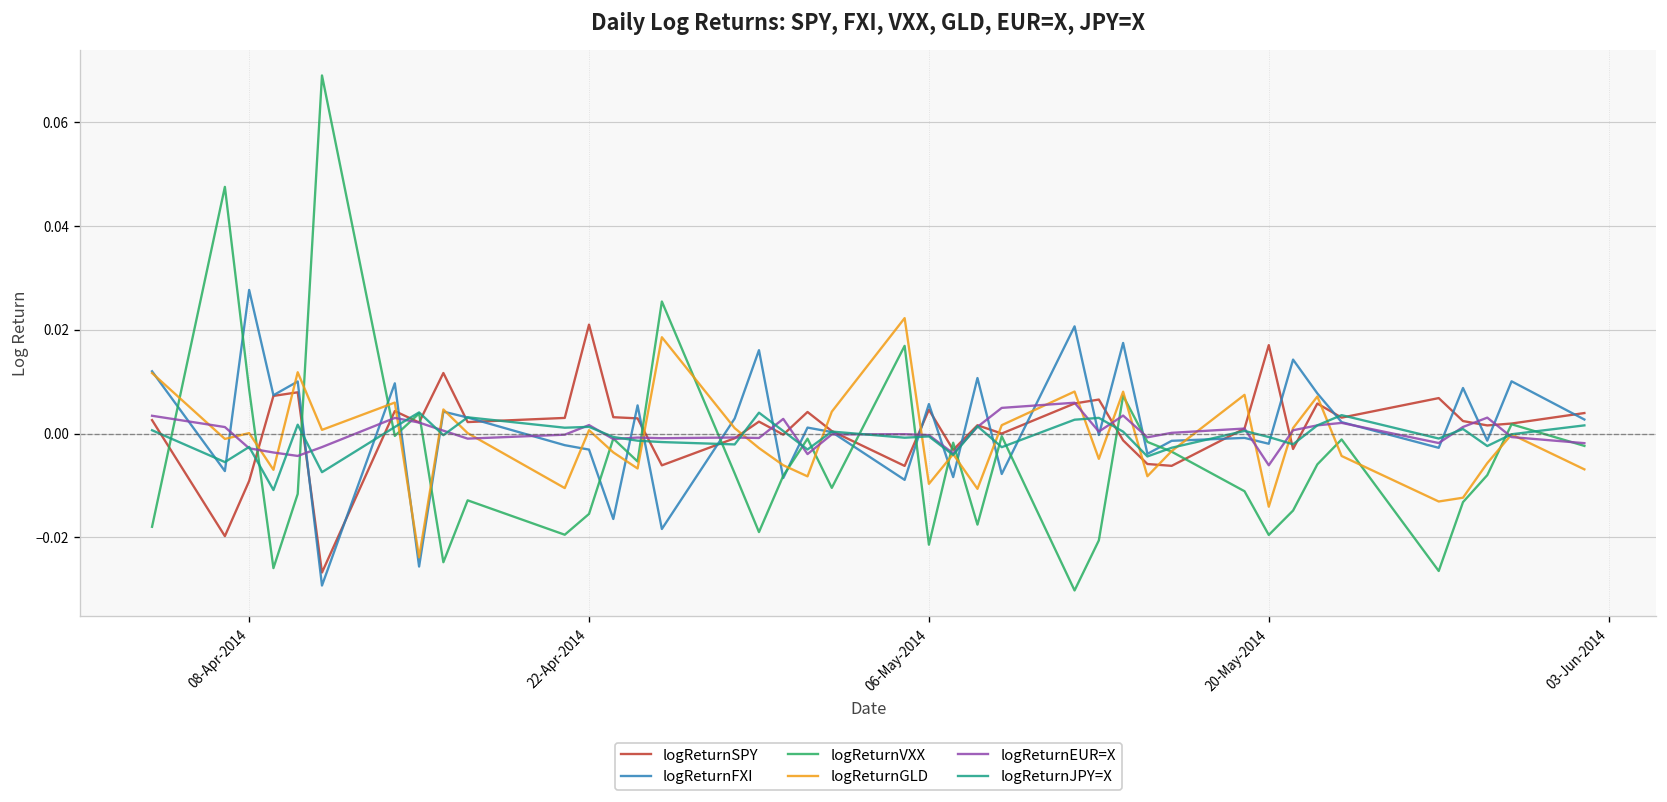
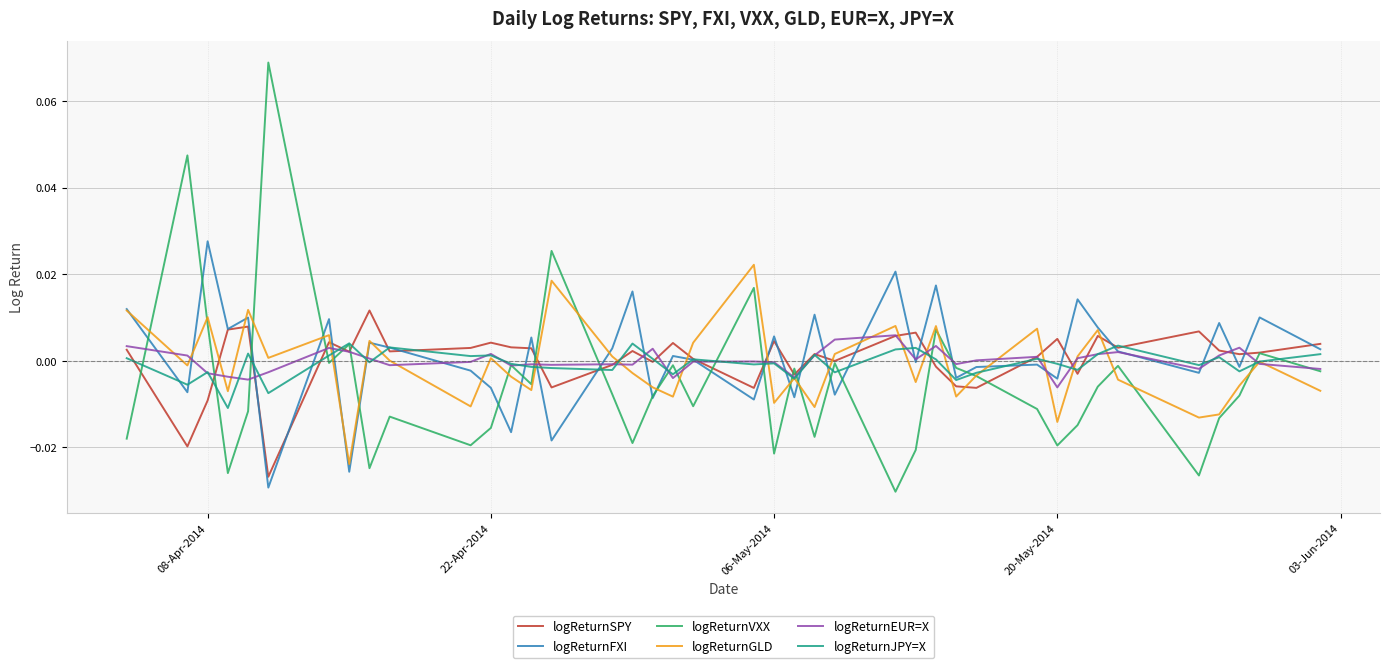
logReturnGLD, 08-Apr-2014: 0.000 -> 0.010
logReturnSPY, 22-Apr-2014: 0.021 -> 0.004
logReturnFXI, 22-Apr-2014: -0.003 -> -0.006
logReturnSPY, 20-May-2014: 0.017 -> 0.005
logReturnFXI, 20-May-2014: -0.002 -> -0.004
